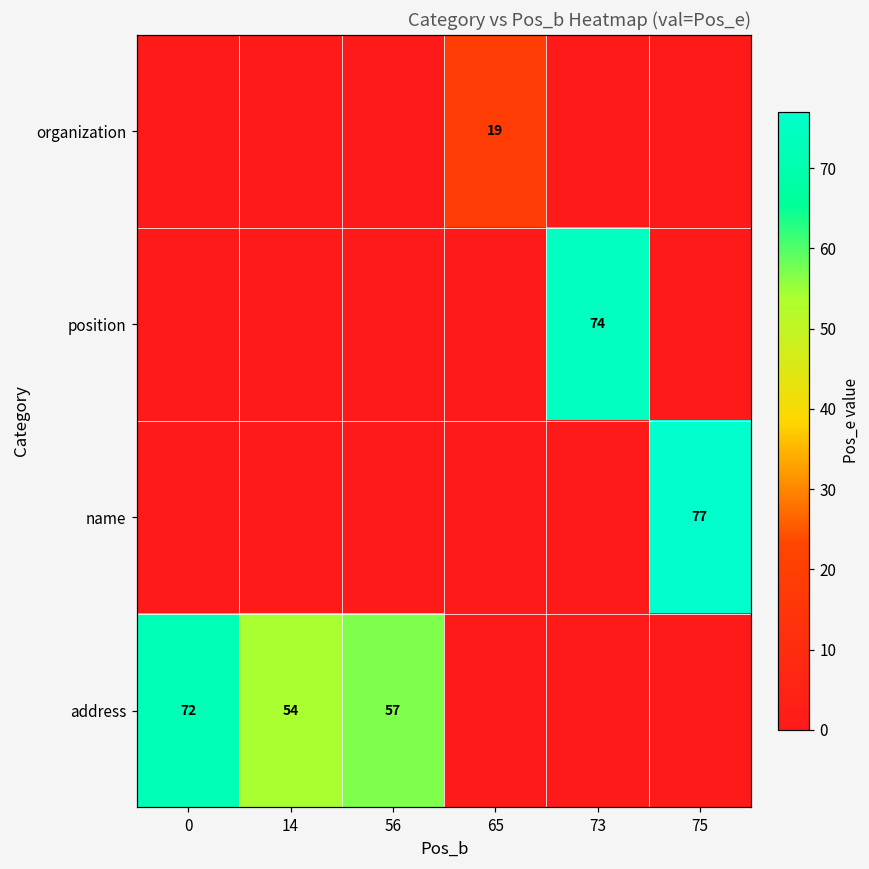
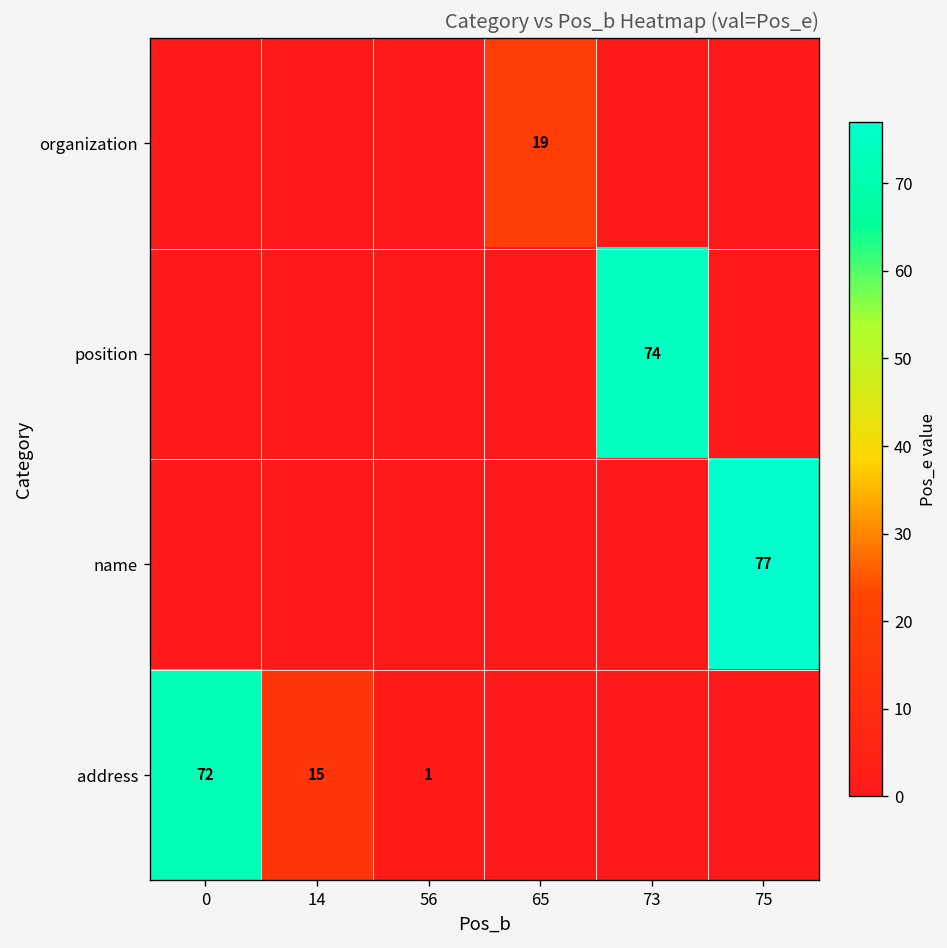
address, 14: 54 -> 15
address, 56: 57 -> 1
